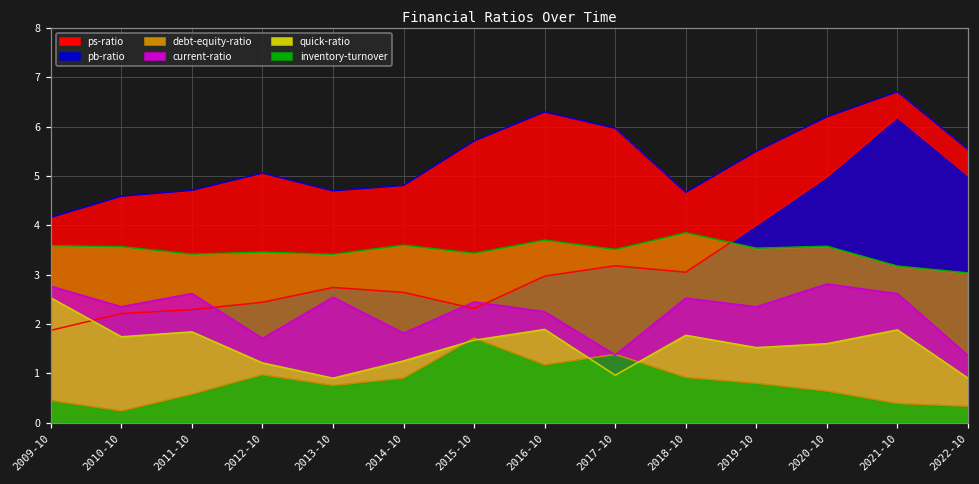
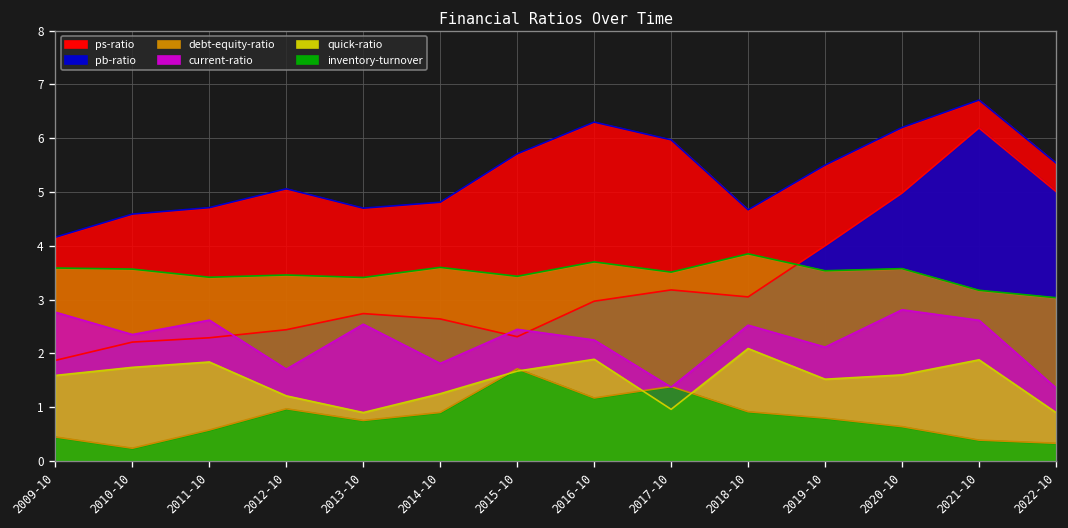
quick-ratio, 2009-10: 2.5 -> 1.6
quick-ratio, 2018-10: 1.8 -> 2.1
current-ratio, 2019-10: 2.3 -> 2.1
